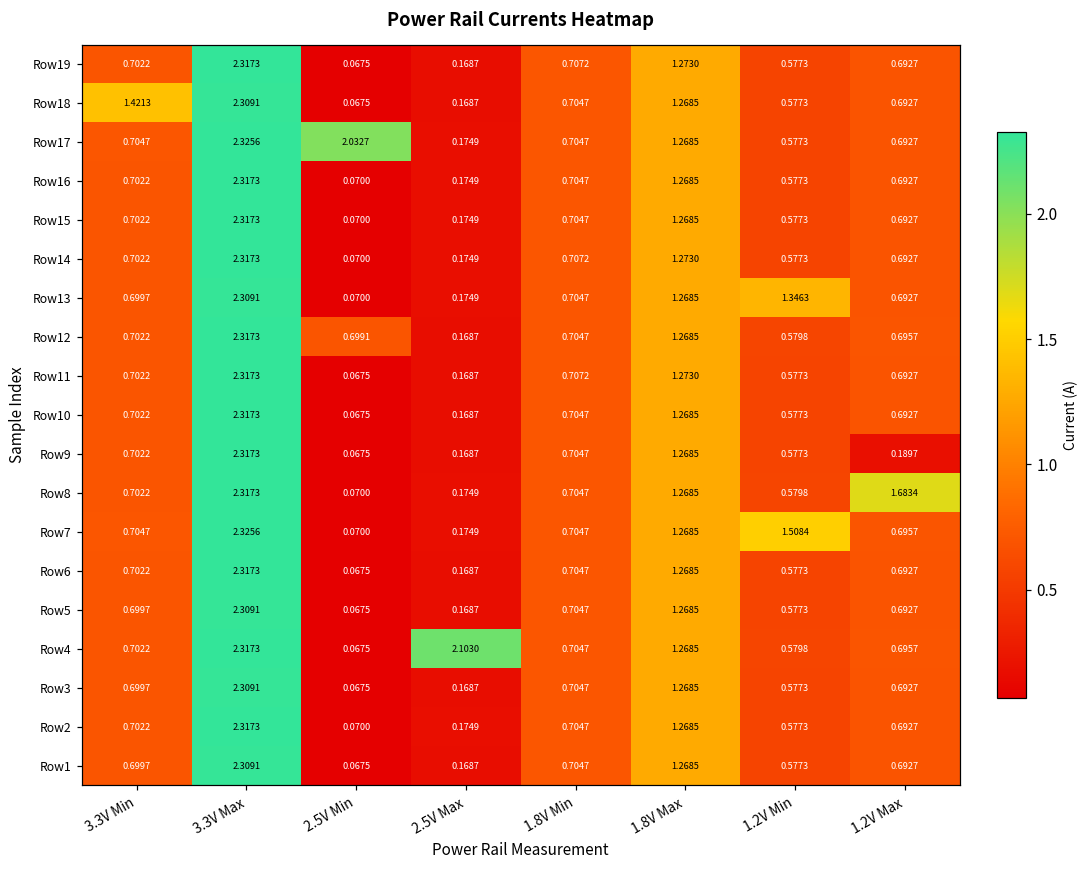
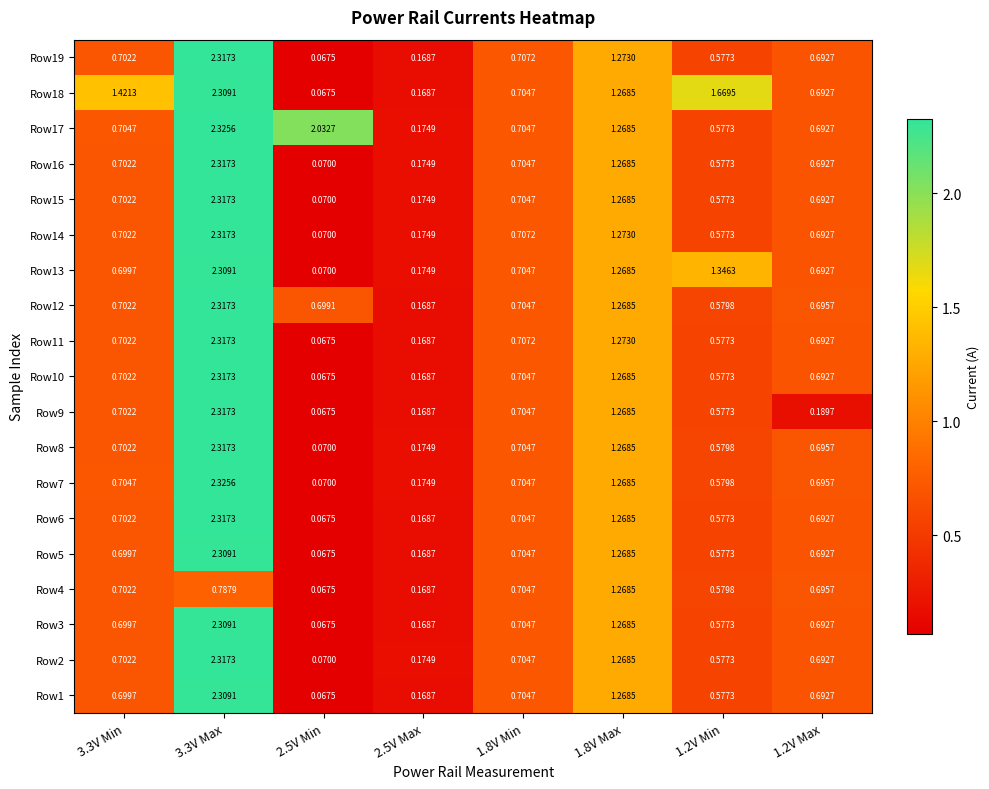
Row18, 1.2V Min: 0.5773 -> 1.6695
Row8, 1.2V Max: 1.6834 -> 0.6957
Row7, 1.2V Min: 1.5084 -> 0.5798
Row4, 3.3V Max: 2.3173 -> 0.7879
Row4, 2.5V Max: 2.1030 -> 0.1687
